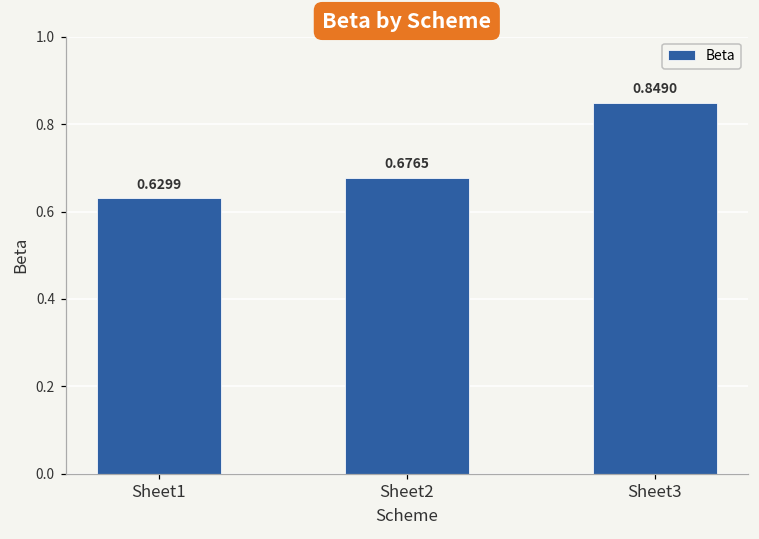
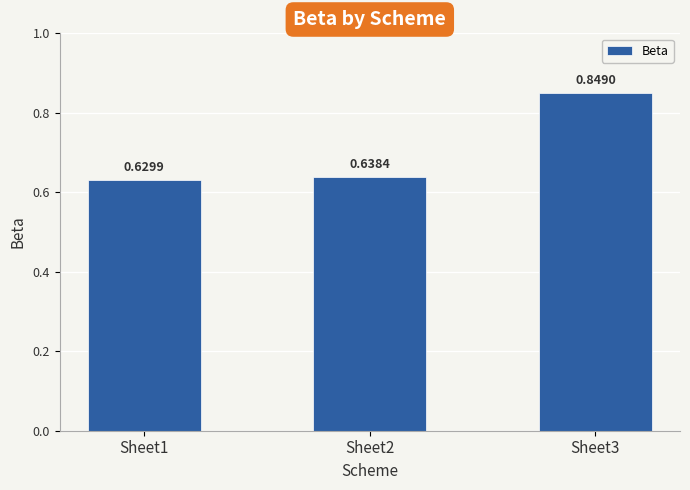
Sheet2: 0.6765 -> 0.6384
